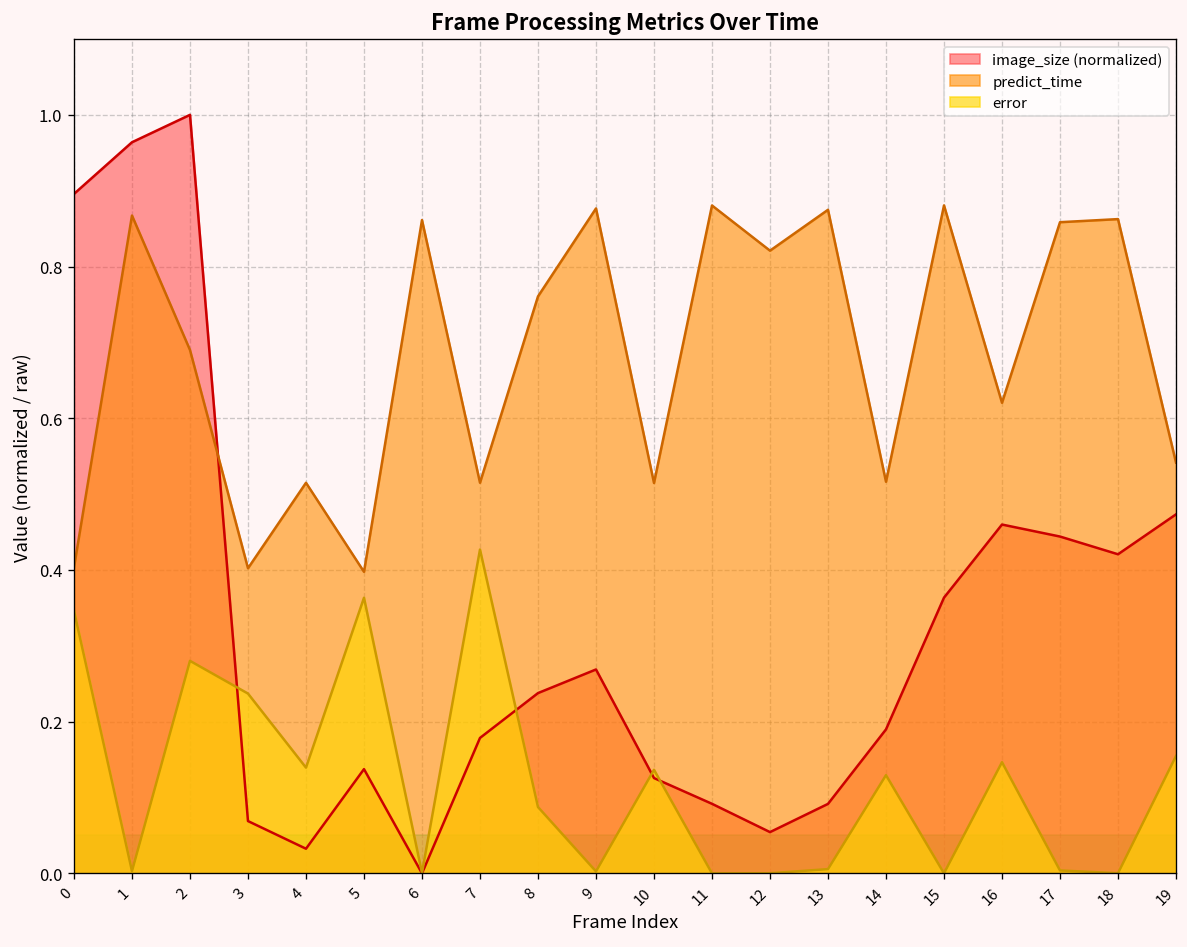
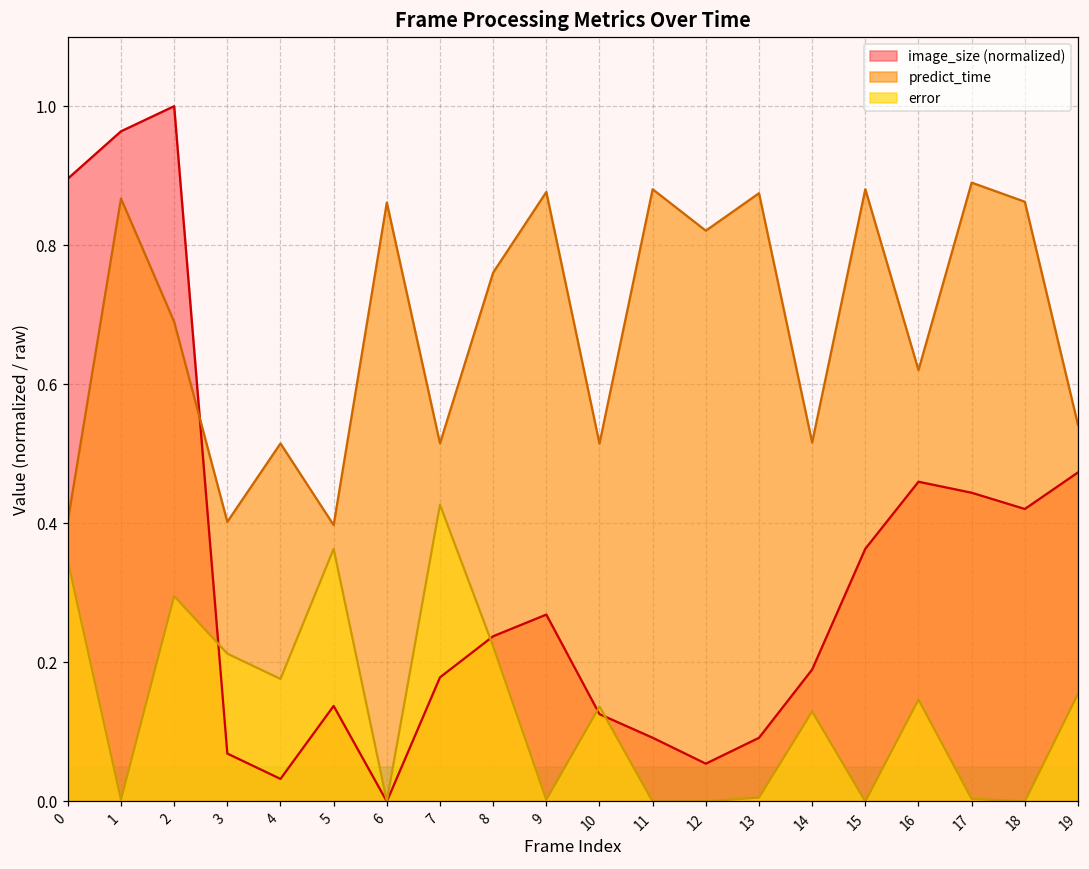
error, 2: 0.28 -> 0.30
error, 3: 0.24 -> 0.21
error, 4: 0.14 -> 0.18
error, 8: 0.09 -> 0.22
predict_time, 17: 0.86 -> 0.89
